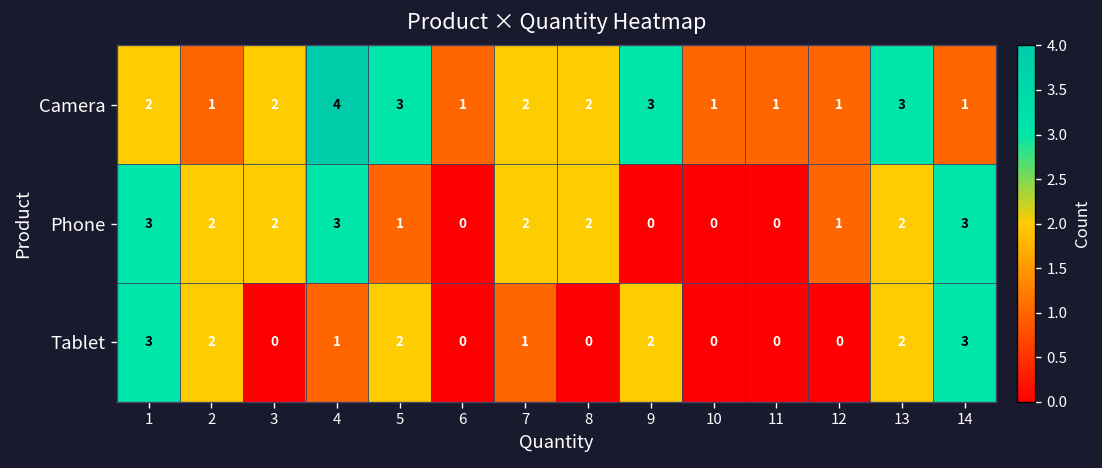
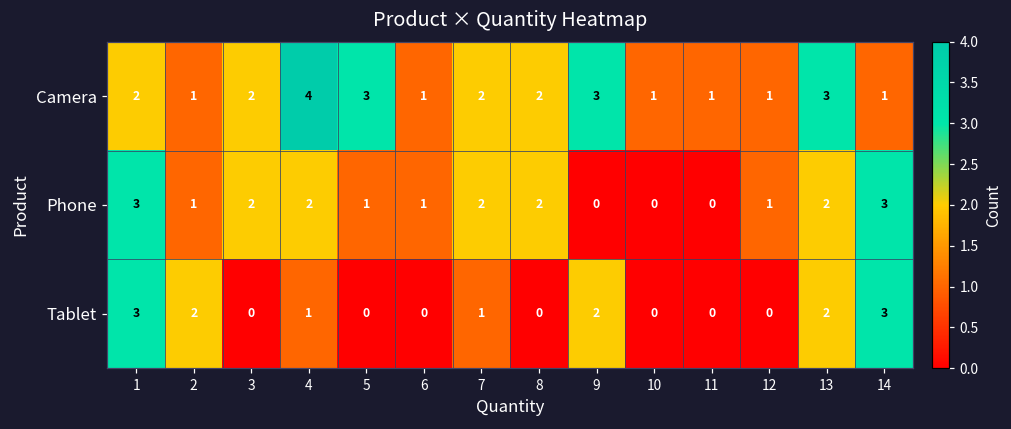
Phone, 2: 2 -> 1
Phone, 4: 3 -> 2
Phone, 6: 0 -> 1
Tablet, 5: 2 -> 0
